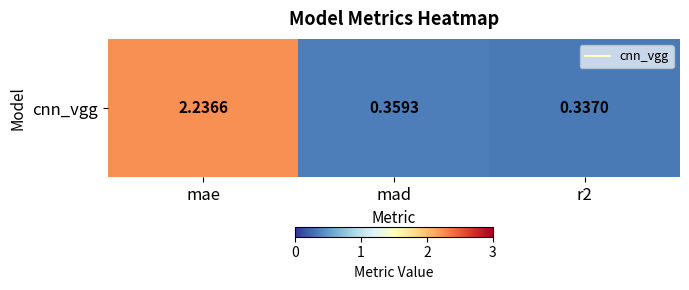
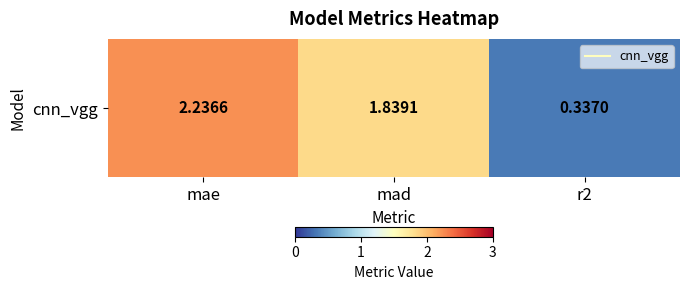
cnn_vgg, mad: 0.3593 -> 1.8391
